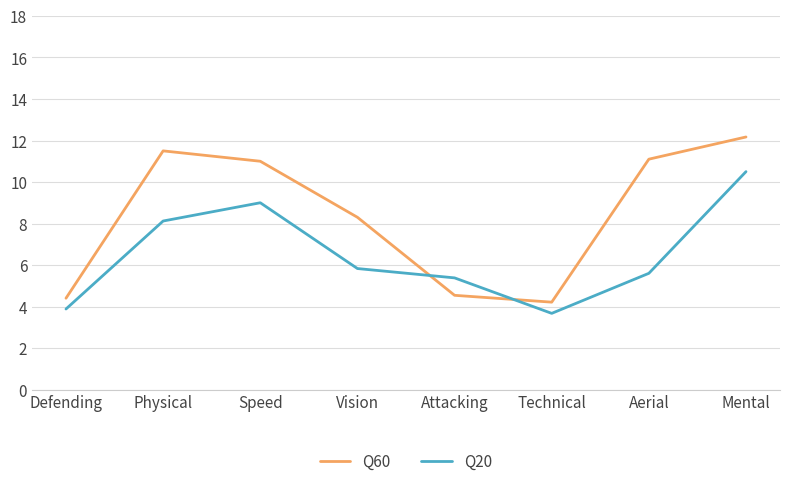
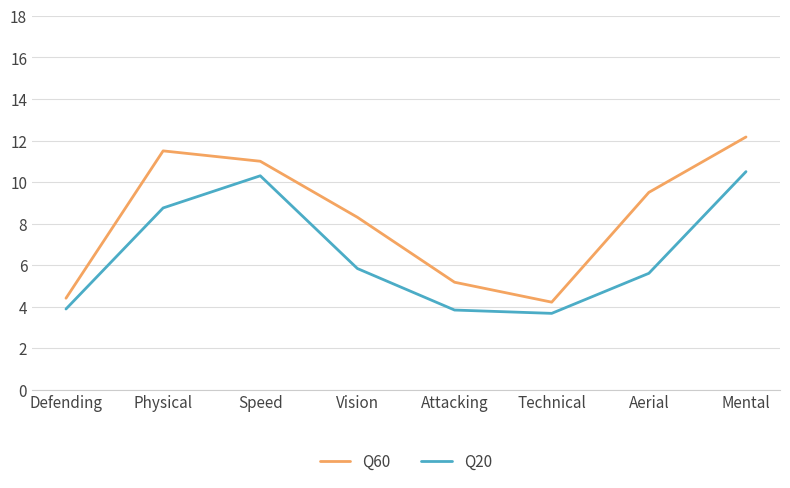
Q20, Physical: 8.1 -> 8.8
Q20, Speed: 9.0 -> 10.3
Q60, Attacking: 4.5 -> 5.2
Q20, Attacking: 5.4 -> 3.8
Q60, Aerial: 11.1 -> 9.5
